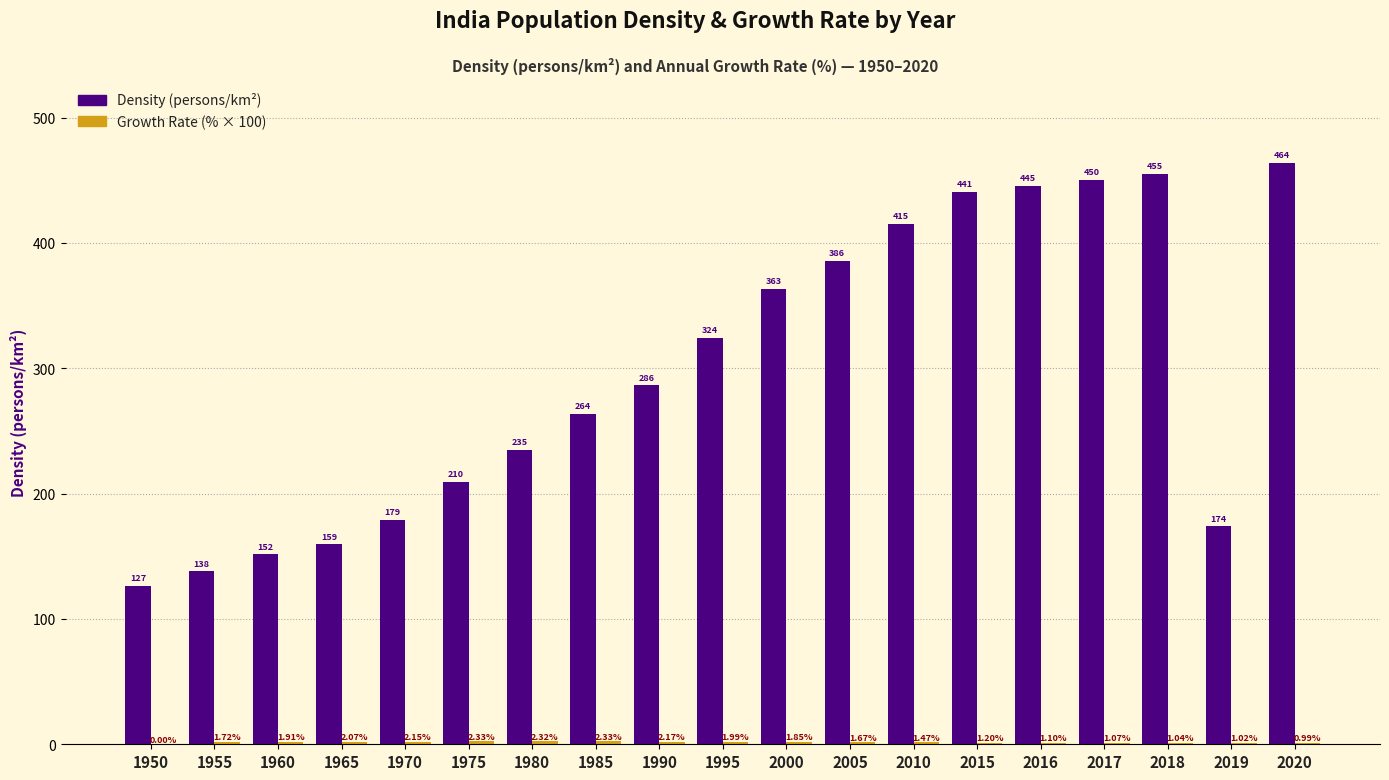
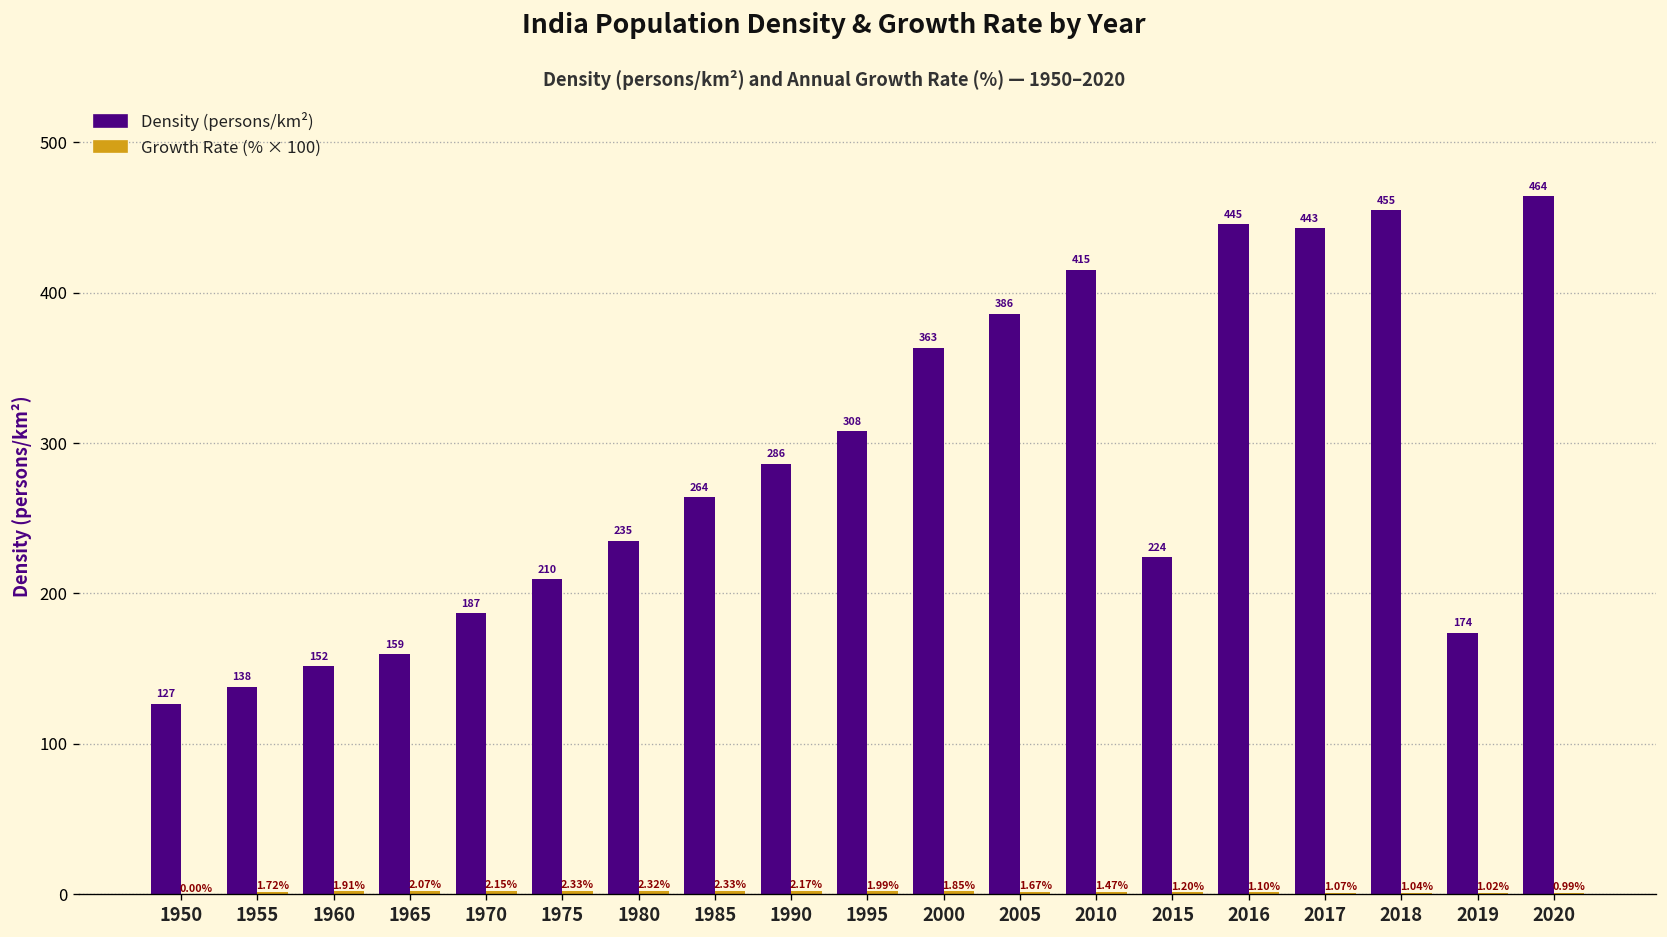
Density (persons/km²), 1970: 179 -> 187
Density (persons/km²), 1995: 324 -> 308
Density (persons/km²), 2015: 441 -> 224
Density (persons/km²), 2017: 450 -> 443
